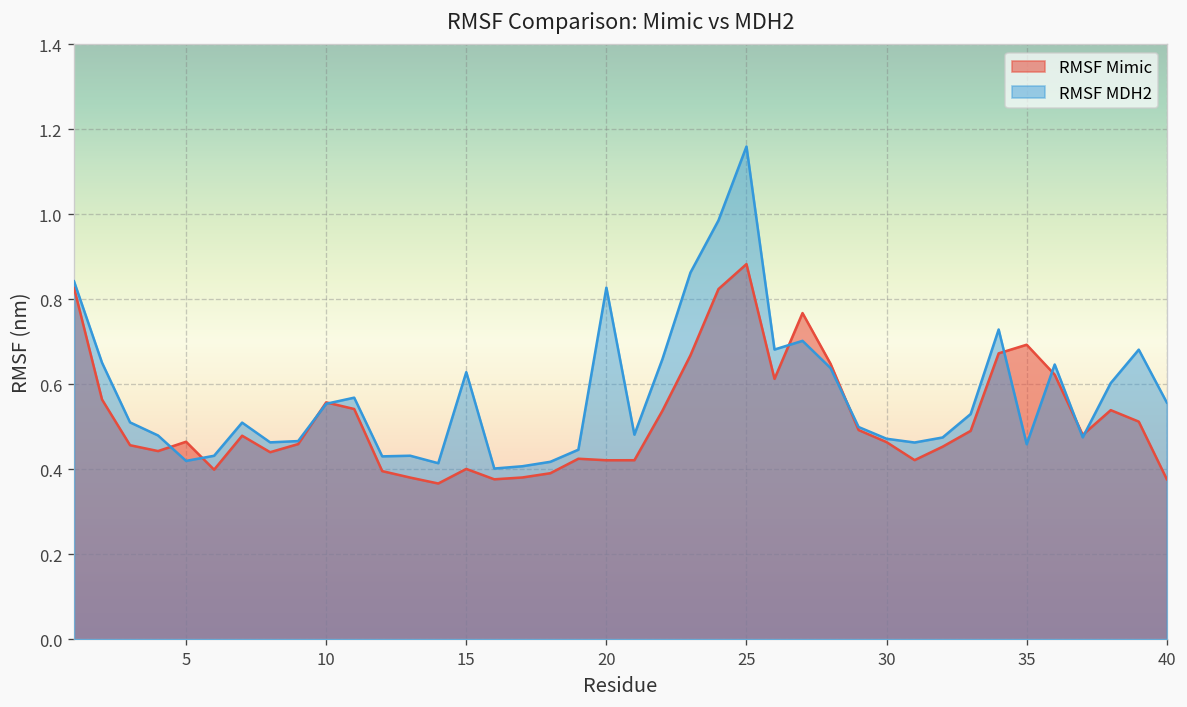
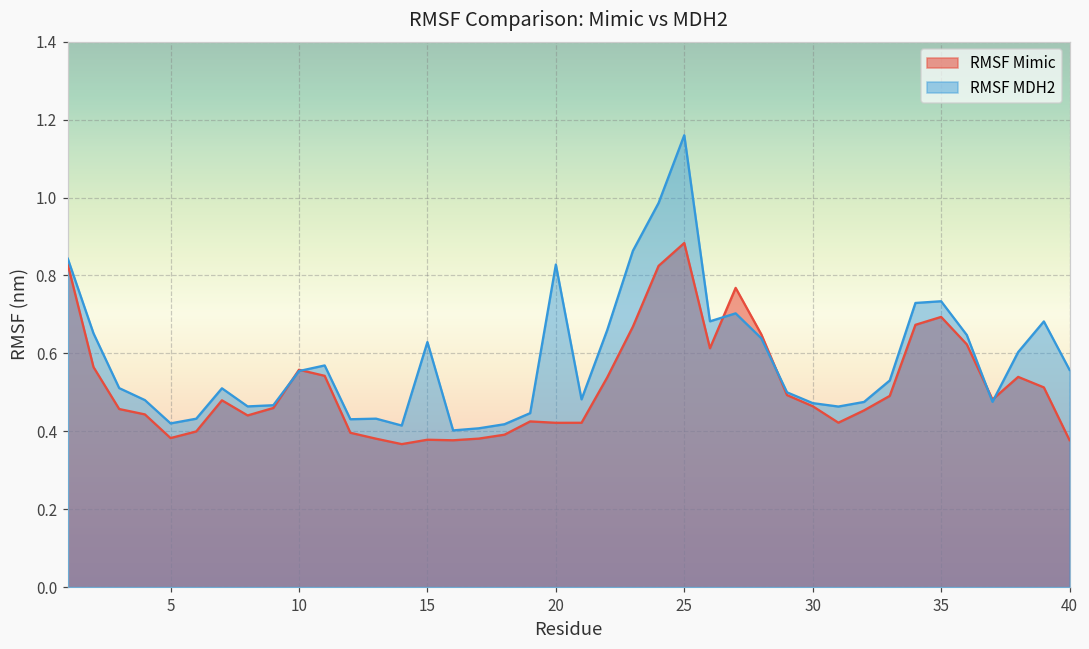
RMSF Mimic, 5: 0.47 -> 0.38
RMSF Mimic, 15: 0.40 -> 0.38
RMSF MDH2, 35: 0.46 -> 0.73
